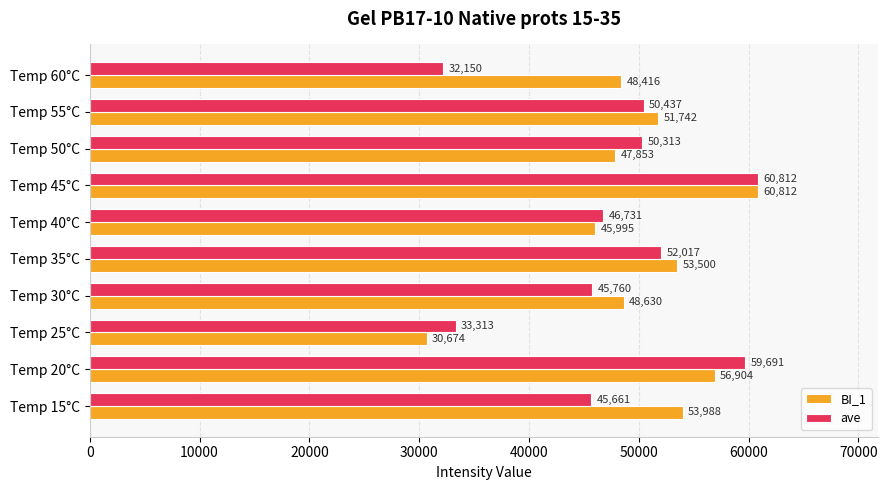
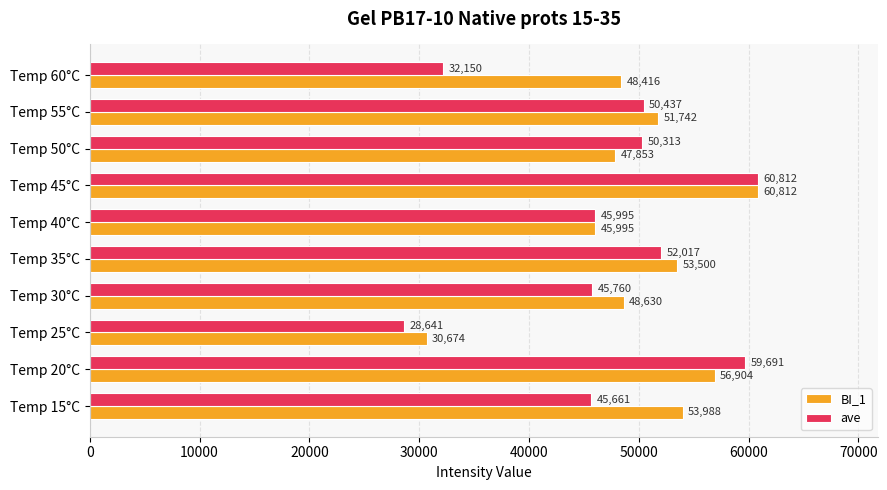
ave, Temp 40°C: 46,731 -> 45,995
ave, Temp 25°C: 33,313 -> 28,641
